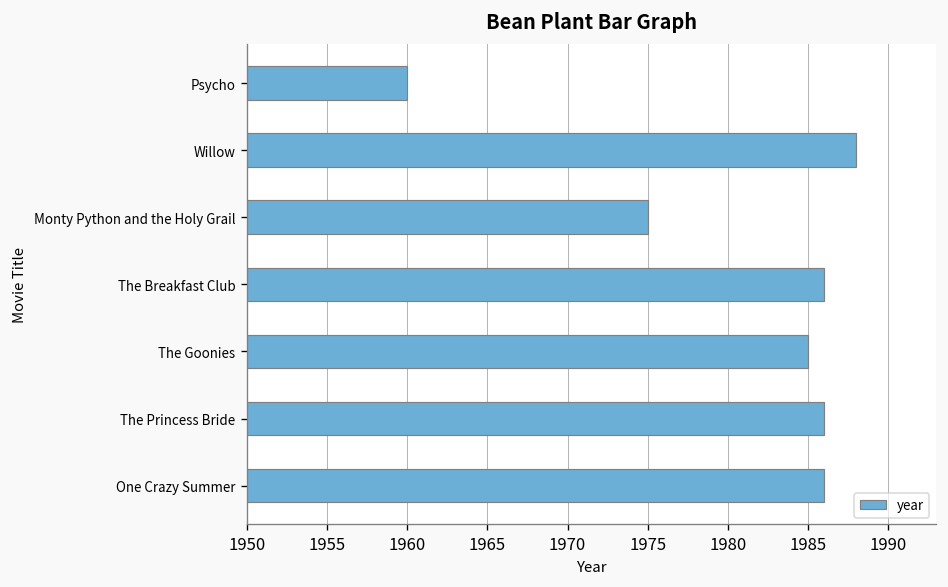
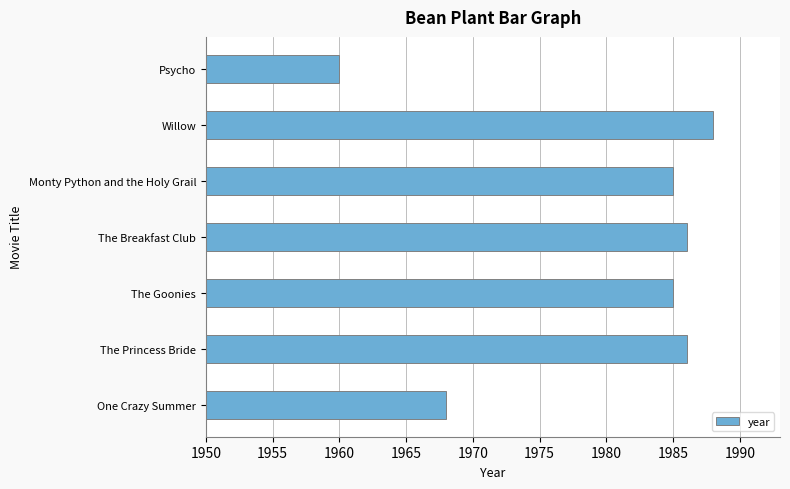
Monty Python and the Holy Grail: 1975 -> 1985
One Crazy Summer: 1986 -> 1968
